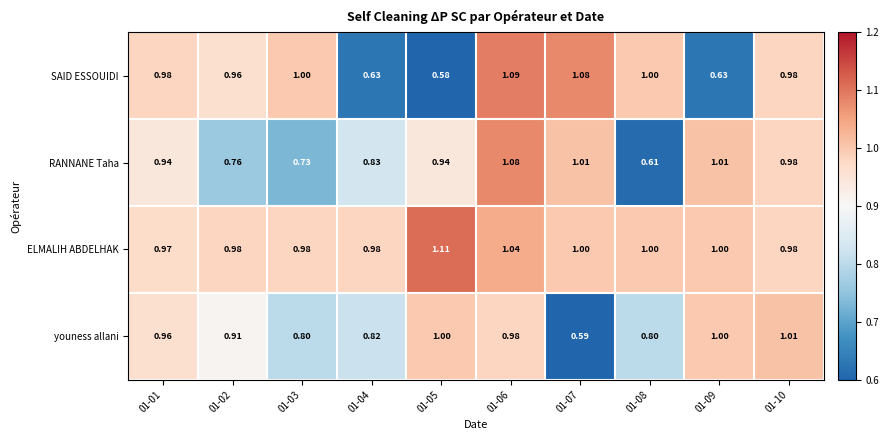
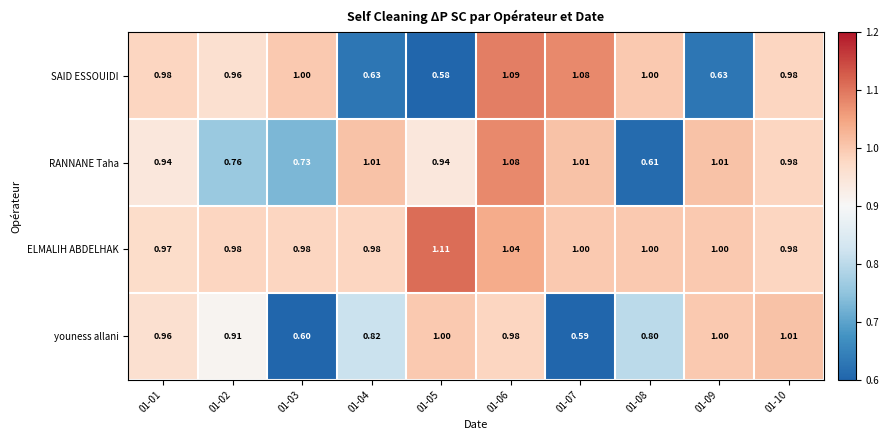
RANNANE Taha, 01-04: 0.83 -> 1.01
youness allani, 01-03: 0.80 -> 0.60
